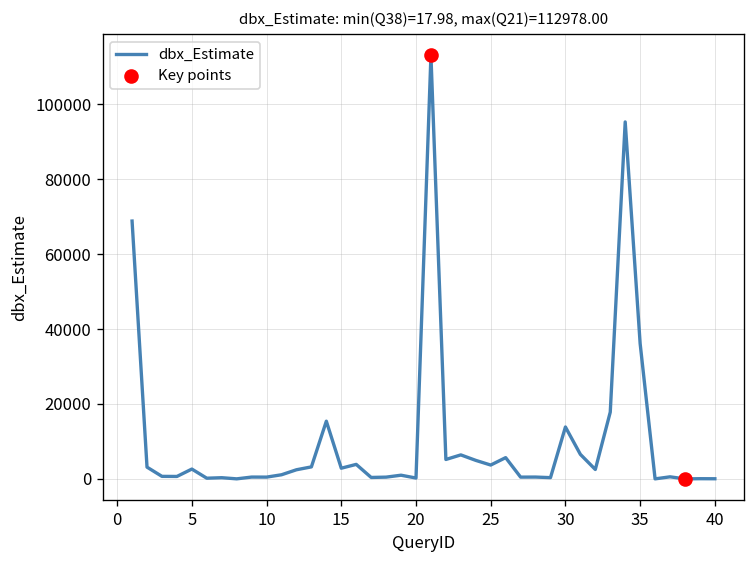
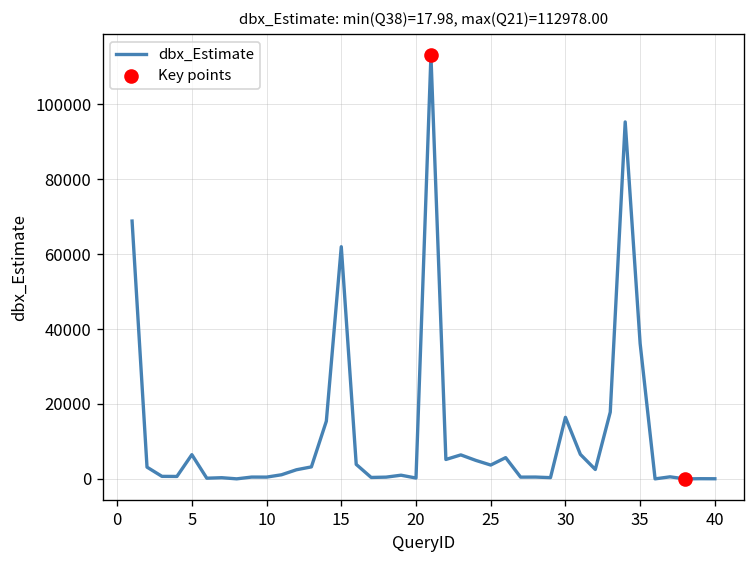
dbx_Estimate, 5: 3000 -> 6000
dbx_Estimate, 15: 3000 -> 62000
dbx_Estimate, 30: 14000 -> 16000
